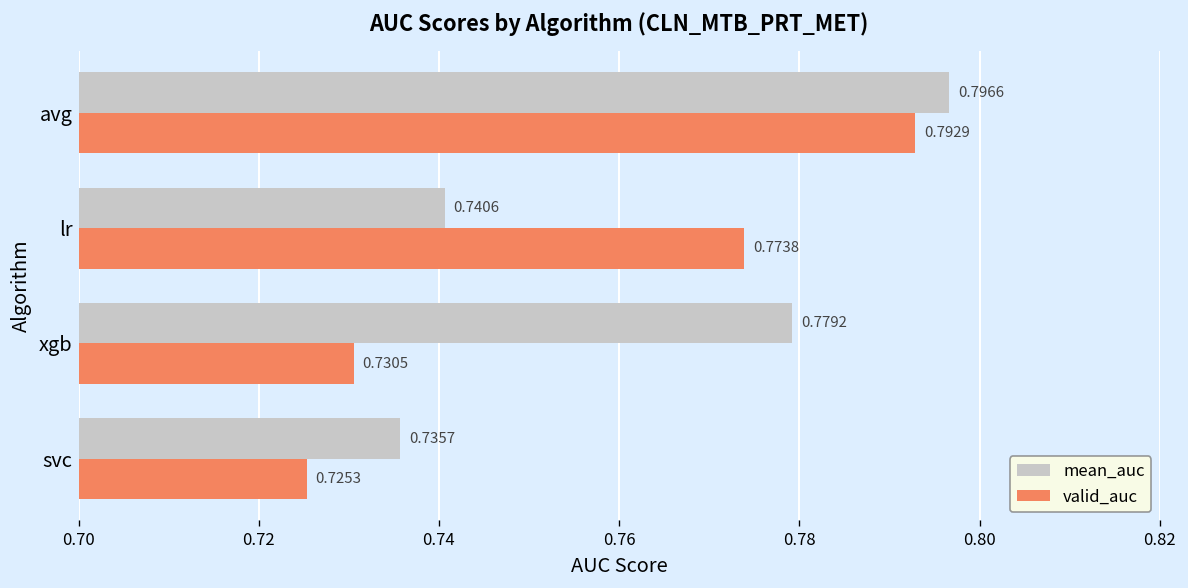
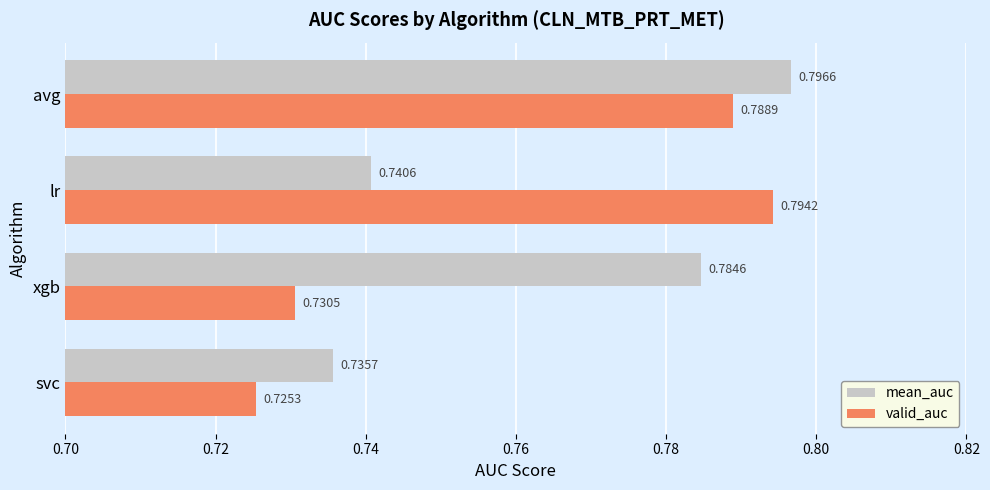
valid_auc, avg: 0.7929 -> 0.7889
valid_auc, lr: 0.7738 -> 0.7942
mean_auc, xgb: 0.7792 -> 0.7846
